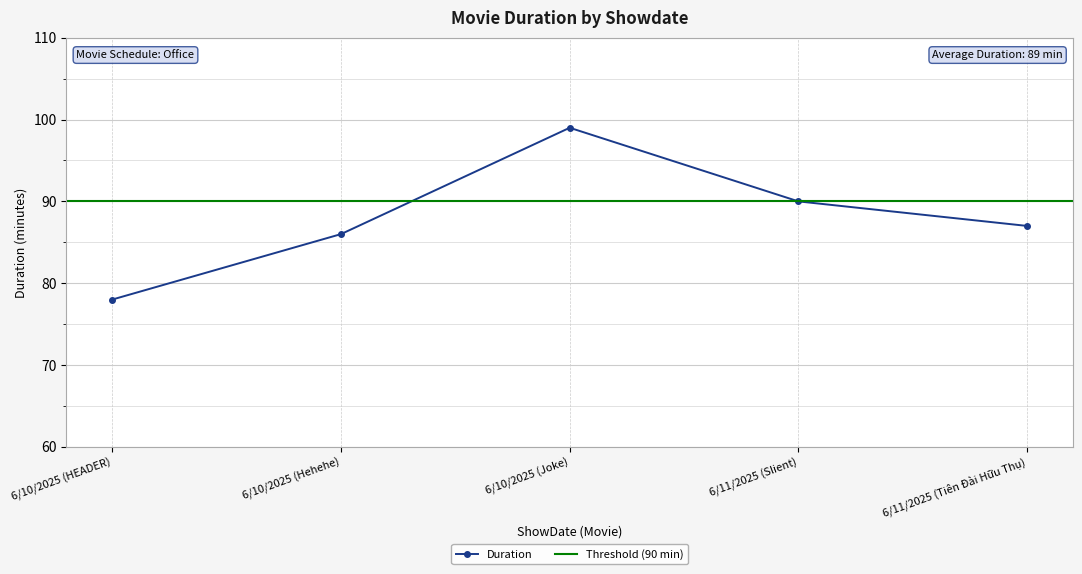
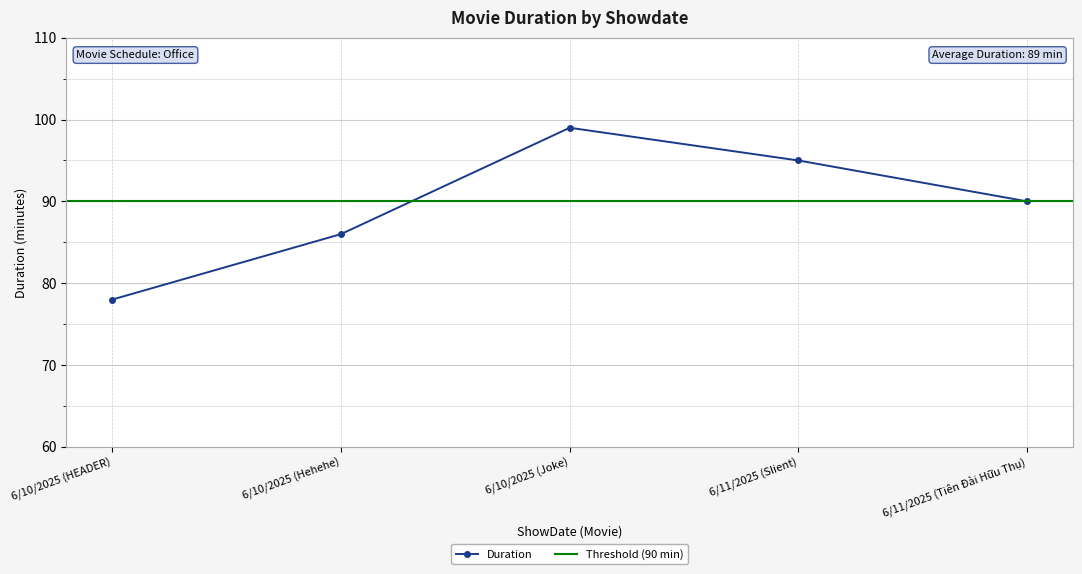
6/11/2025 (Slient): 90 -> 95
6/11/2025 (Tiên Đài Hữu Thụ): 87 -> 90
